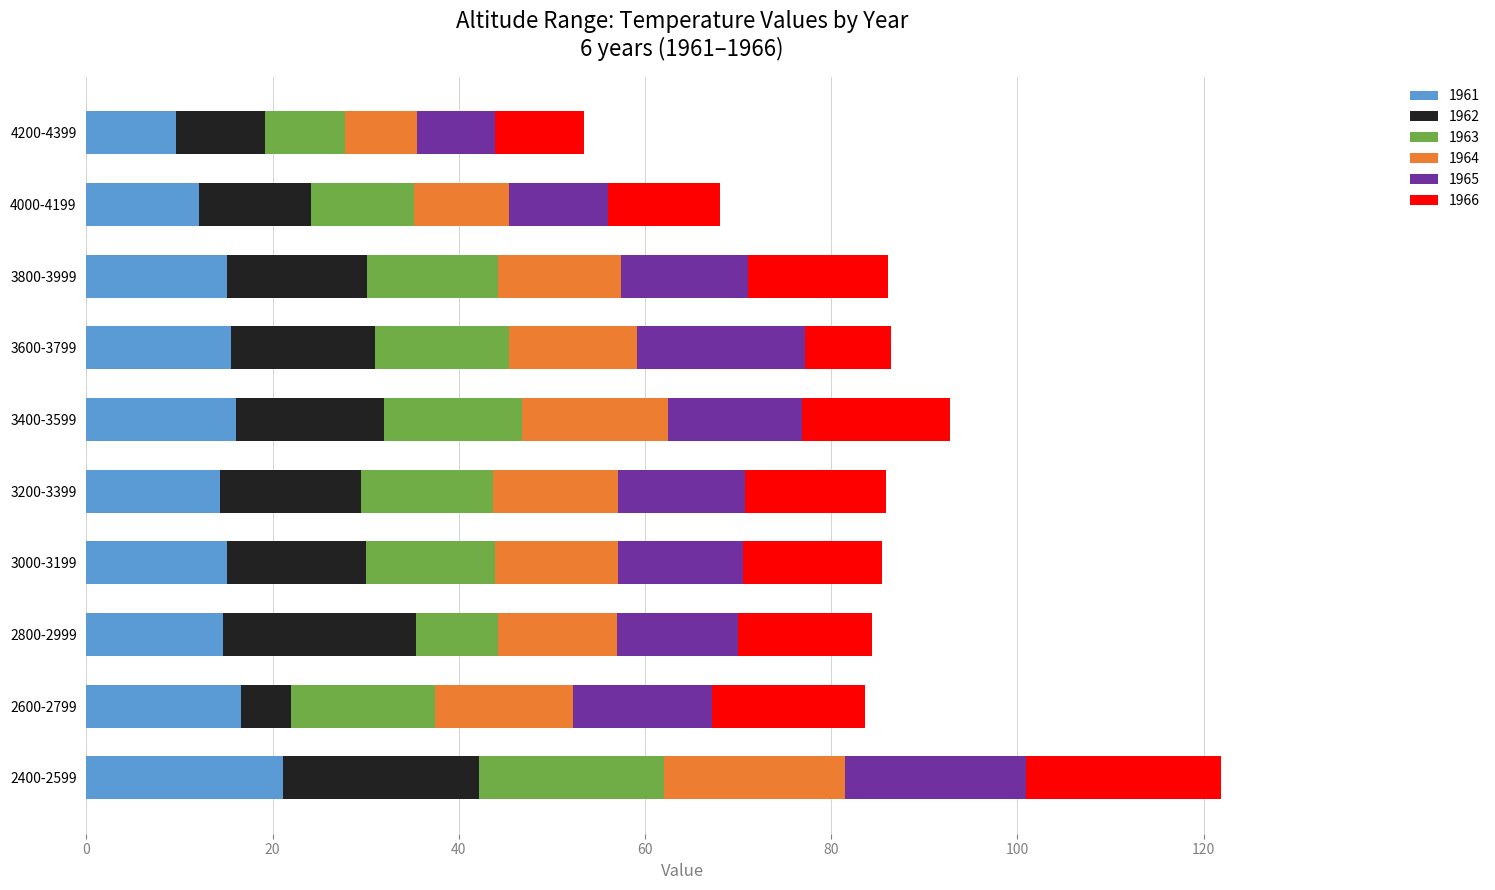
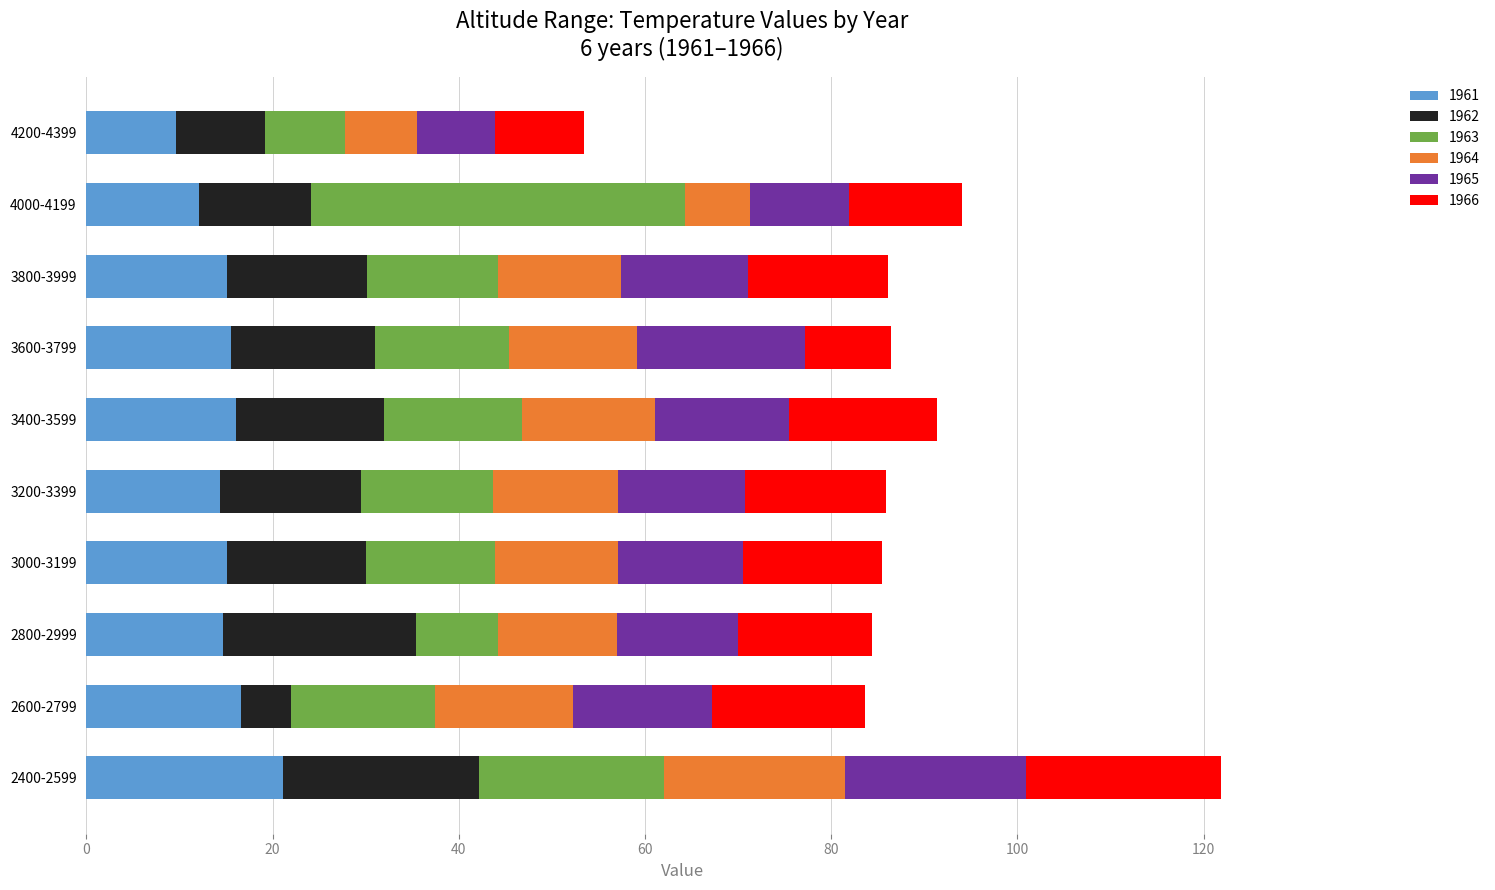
1963, 4000-4199: 11 -> 40
1964, 4000-4199: 10 -> 7
1964, 3400-3599: 16 -> 14
